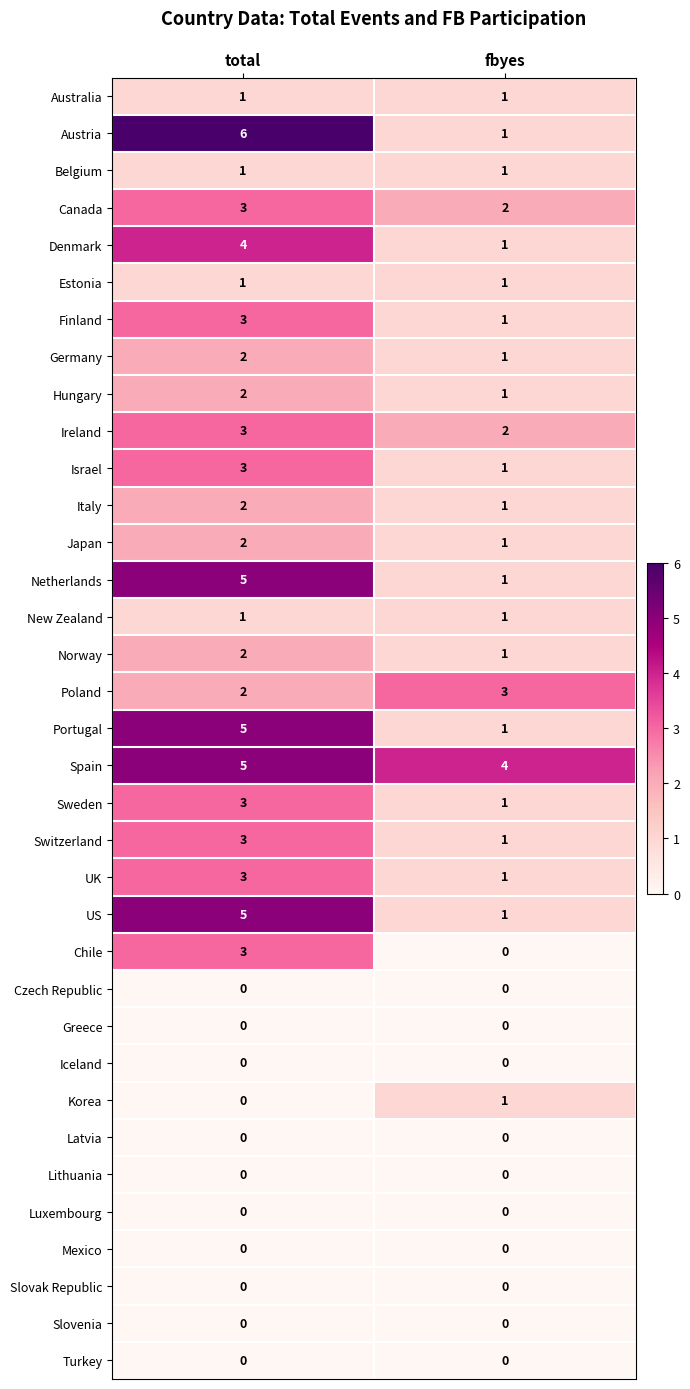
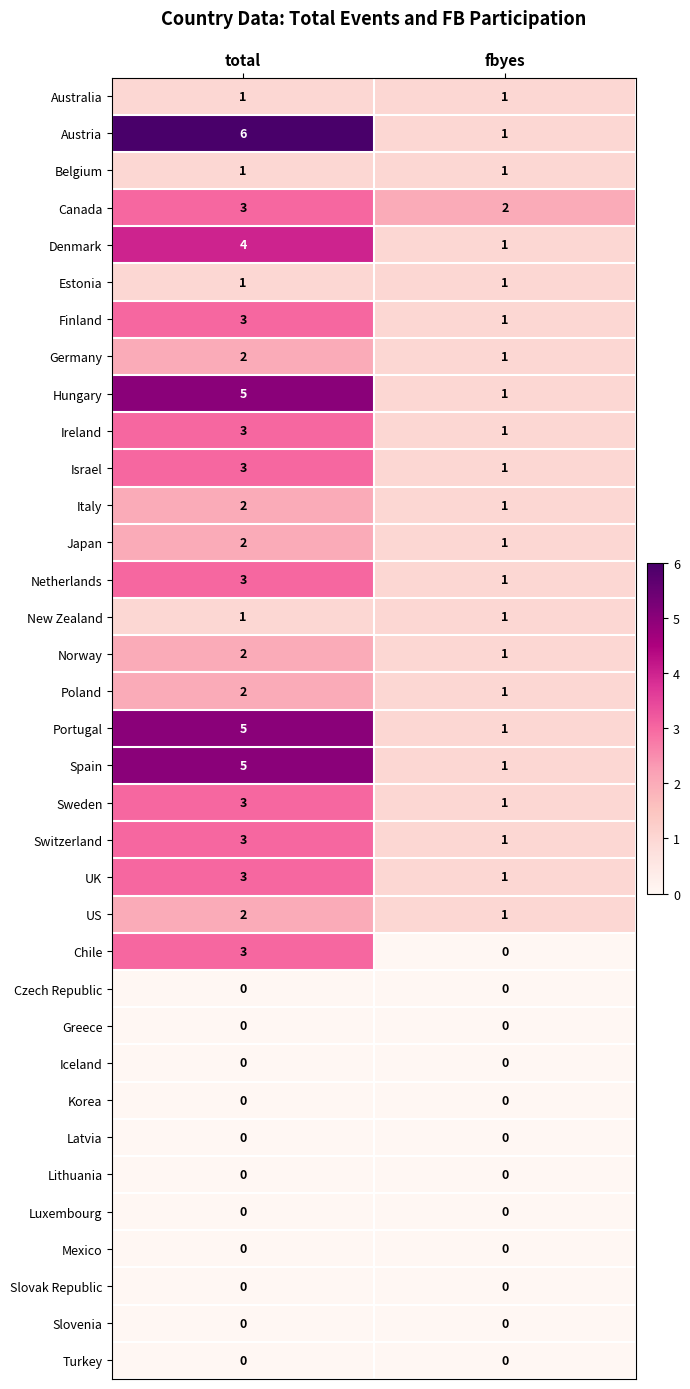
Hungary, total: 2 -> 5
Ireland, fbyes: 2 -> 1
Netherlands, total: 5 -> 3
Poland, fbyes: 3 -> 1
Spain, fbyes: 4 -> 1
US, total: 5 -> 2
Korea, fbyes: 1 -> 0
